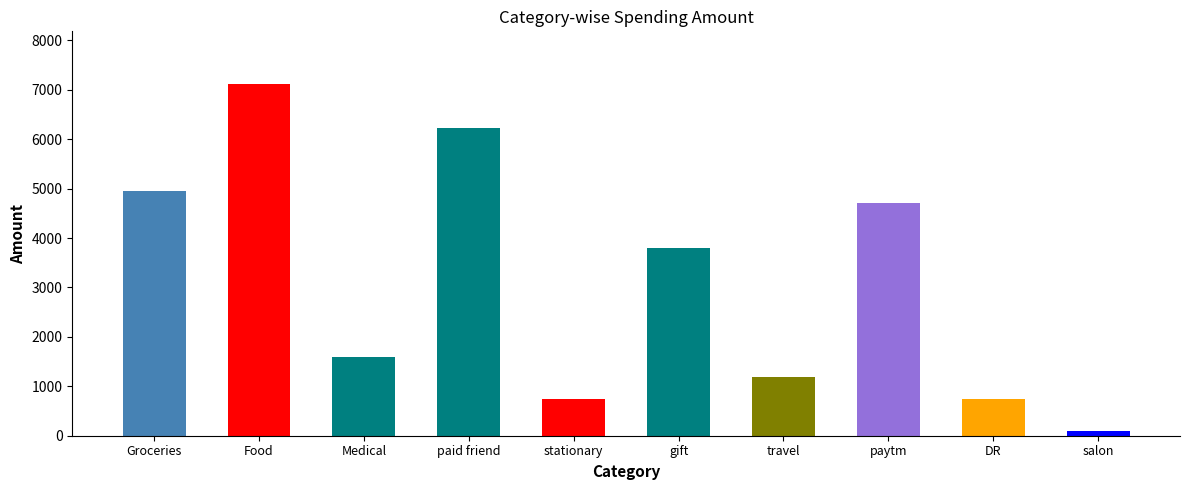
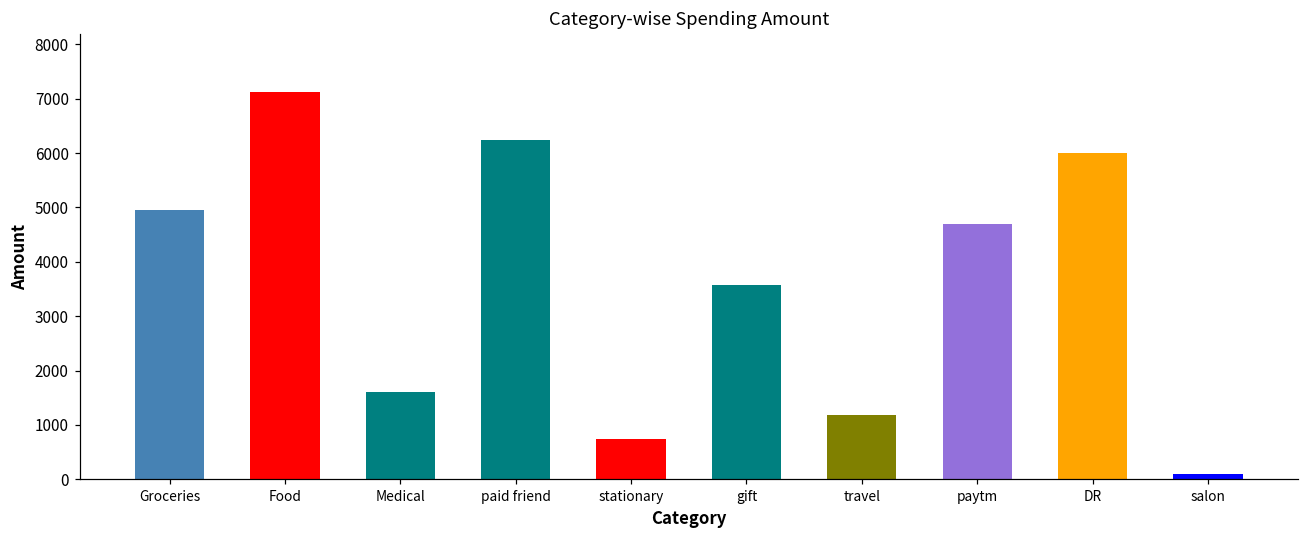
gift: 3800 -> 3600
DR: 700 -> 6000
